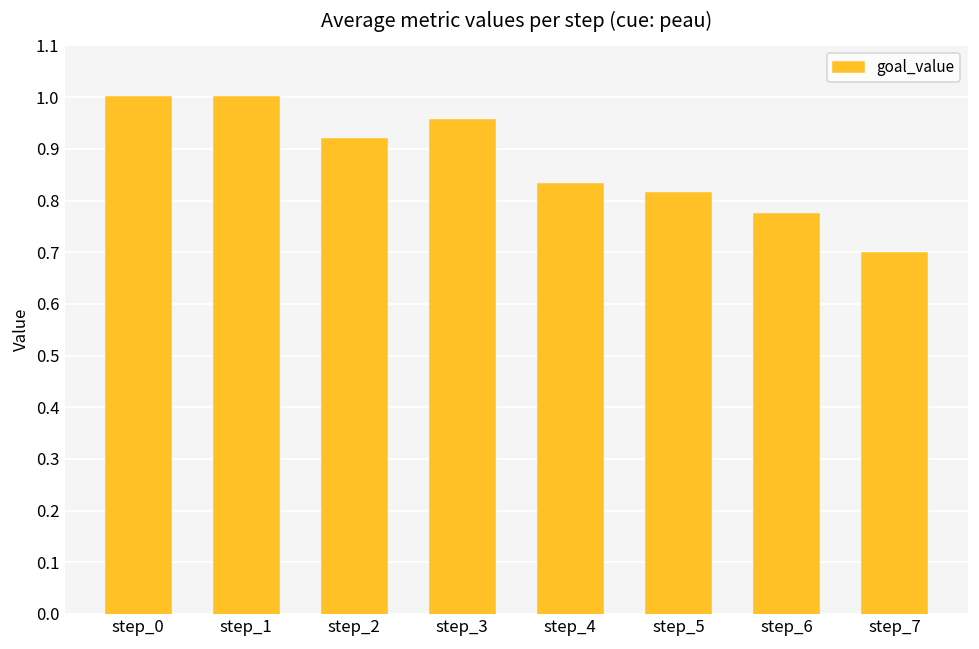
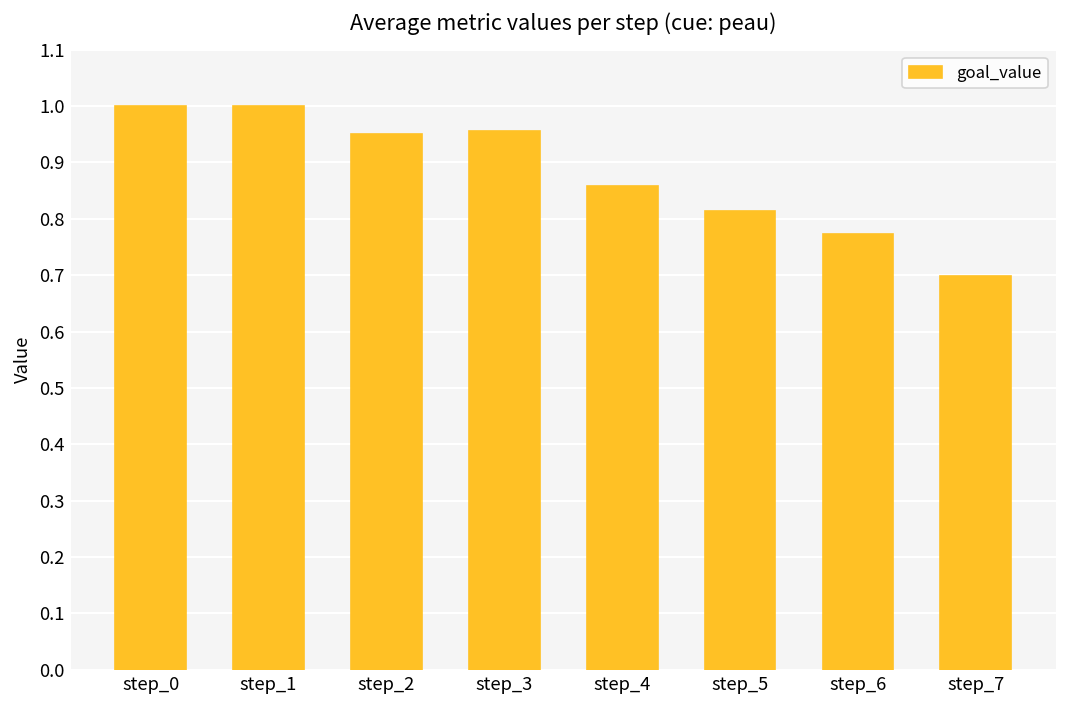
step_2: 0.92 -> 0.95
step_4: 0.83 -> 0.86
